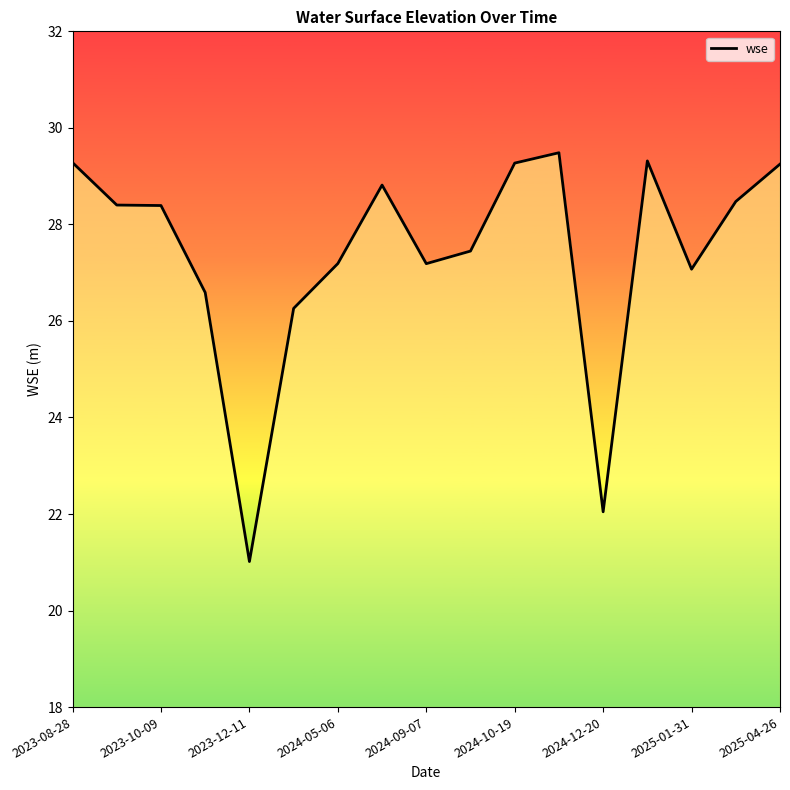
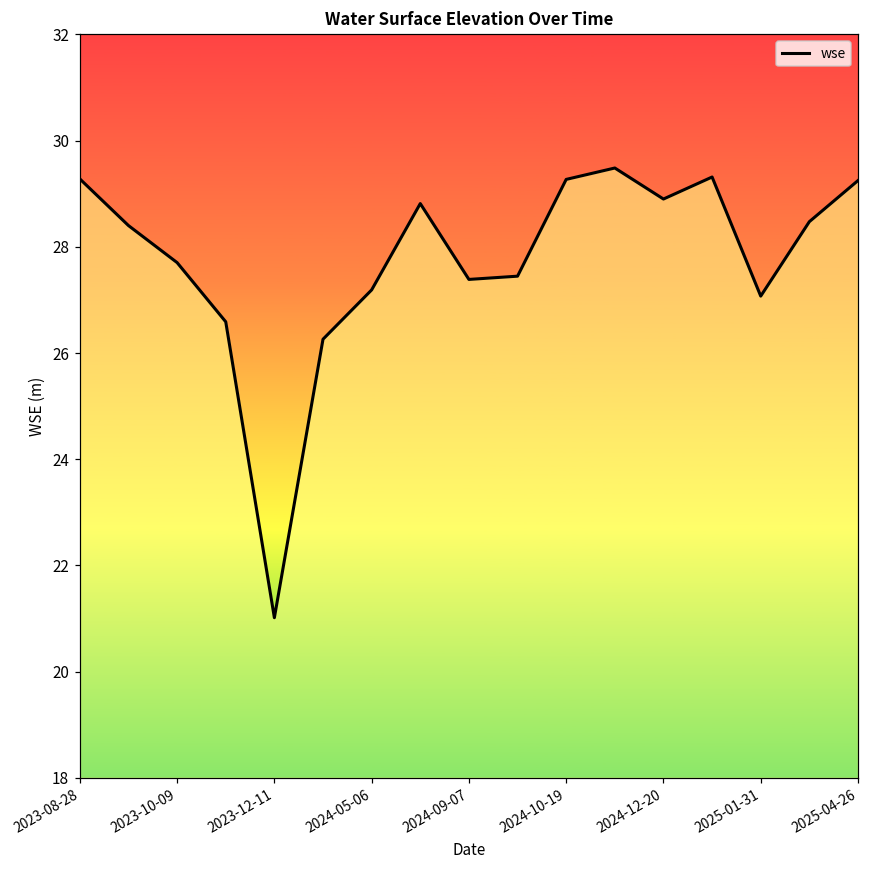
2023-10-09: 28.4 -> 27.7
2024-09-07: 27.2 -> 27.4
2024-12-20: 22.0 -> 28.9
